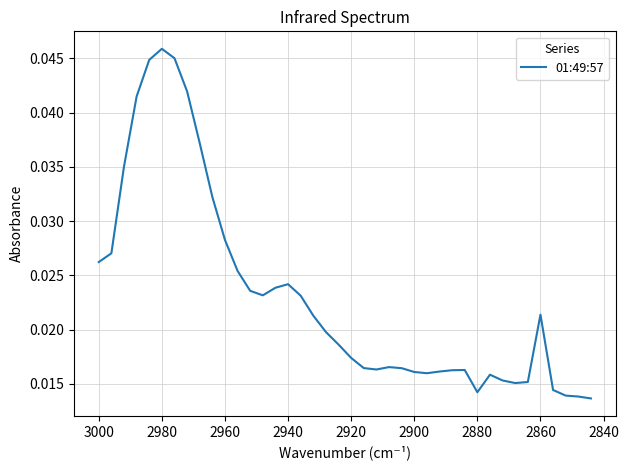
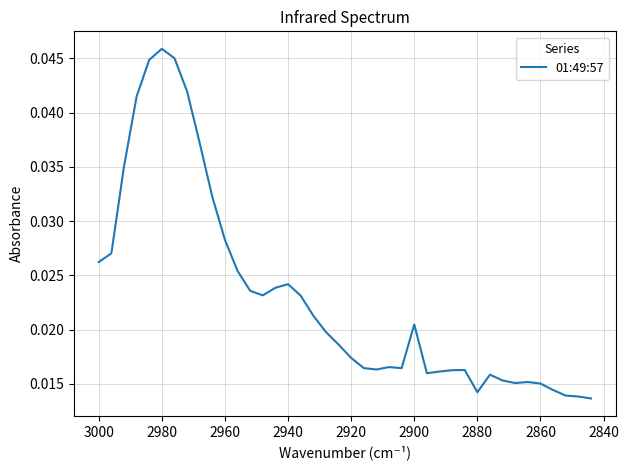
2900: 0.0161 -> 0.0205
2860: 0.0214 -> 0.0150
